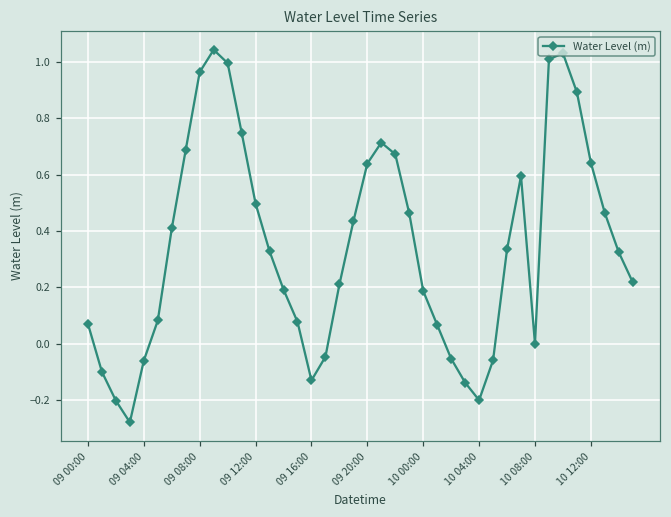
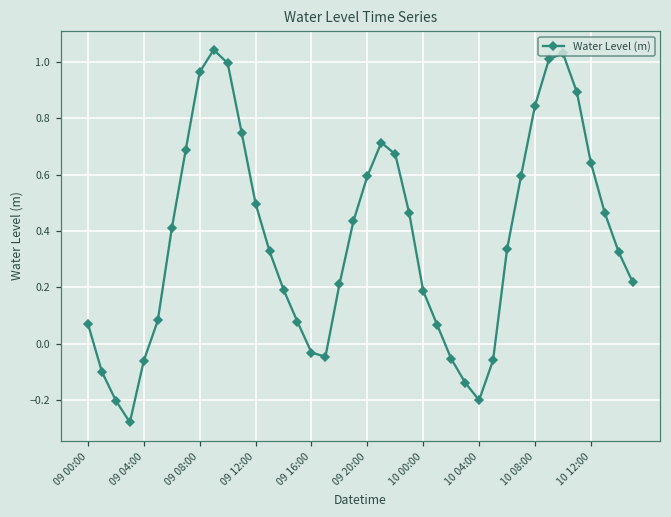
09 16:00: -0.13 -> -0.03
09 20:00: 0.64 -> 0.59
10 08:00: 0.00 -> 0.84
